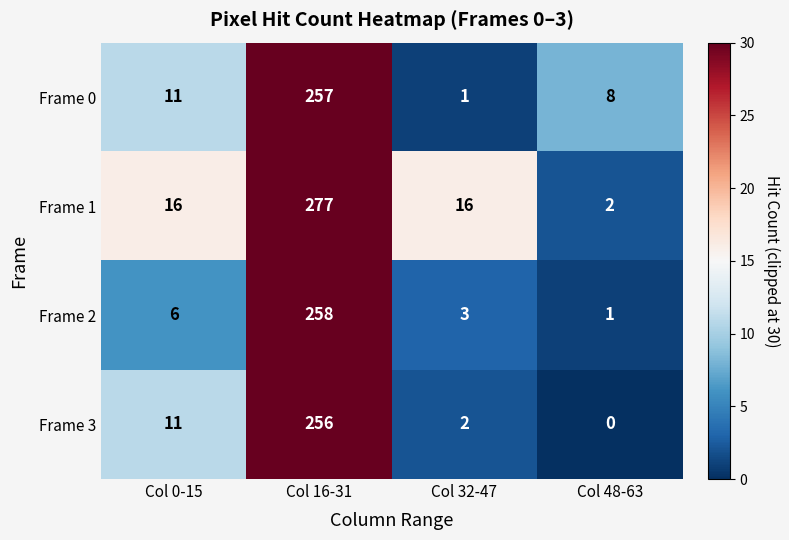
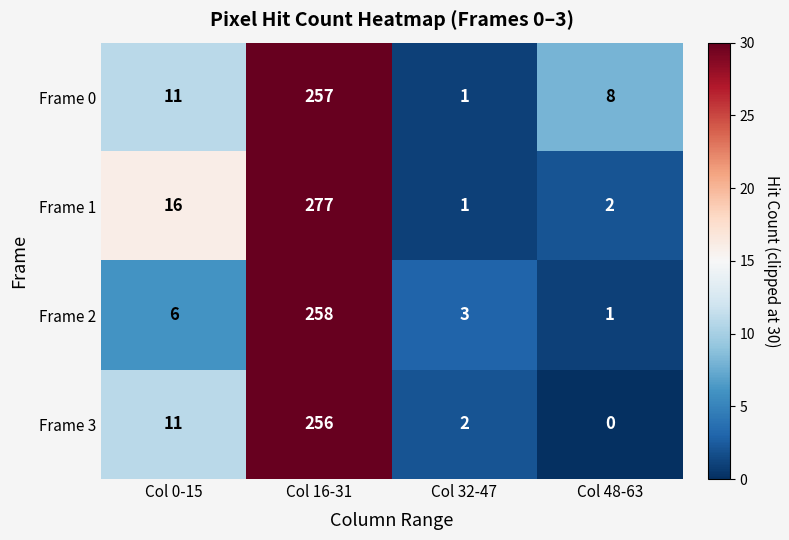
Frame 1, Col 32-47: 16 -> 1
